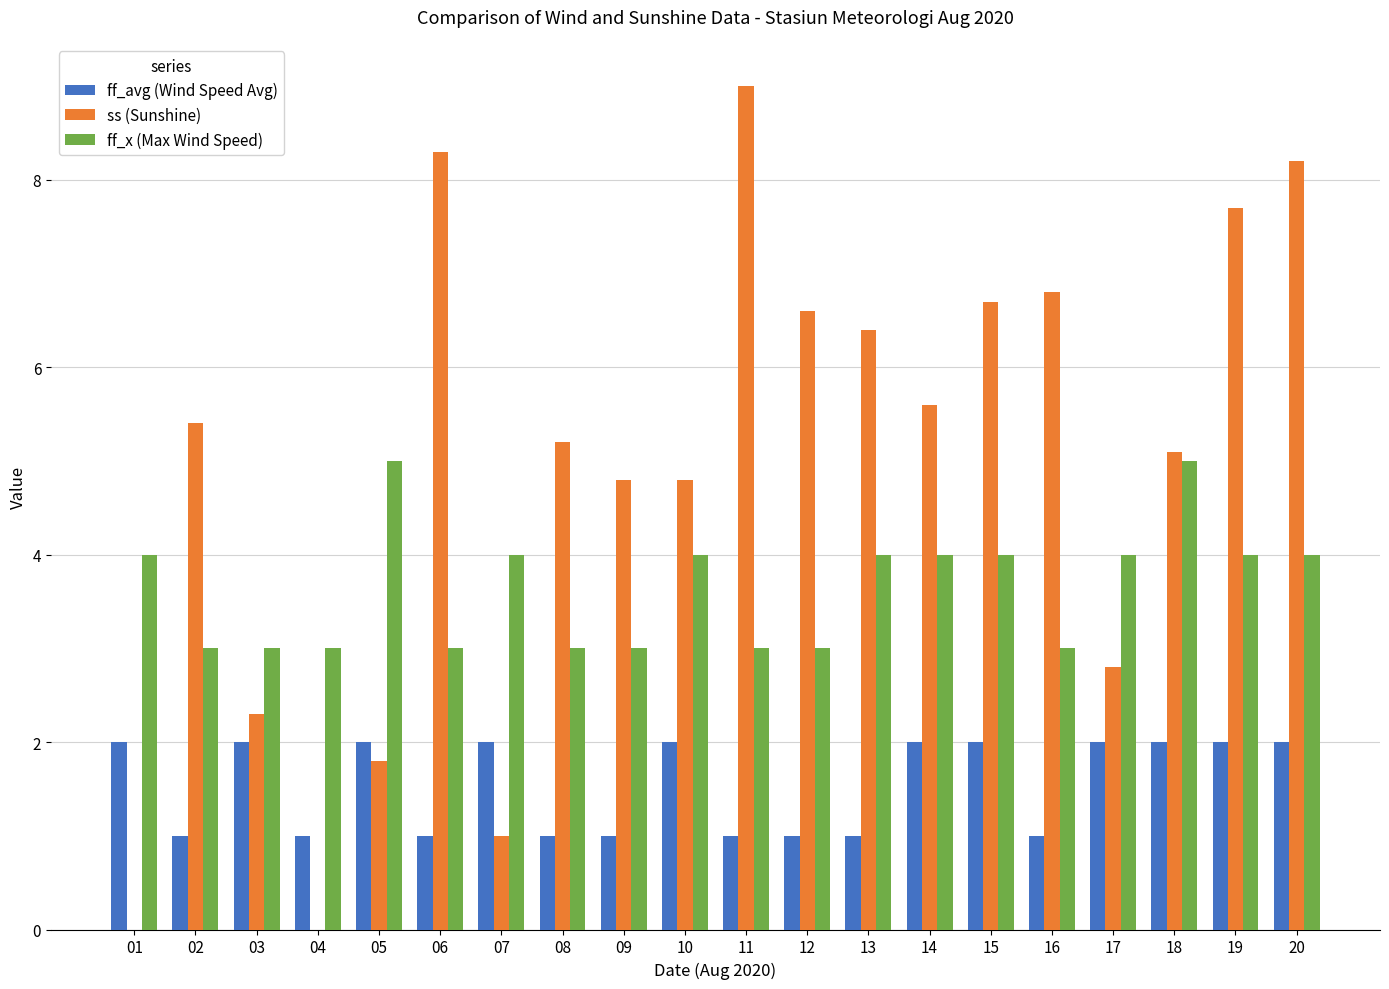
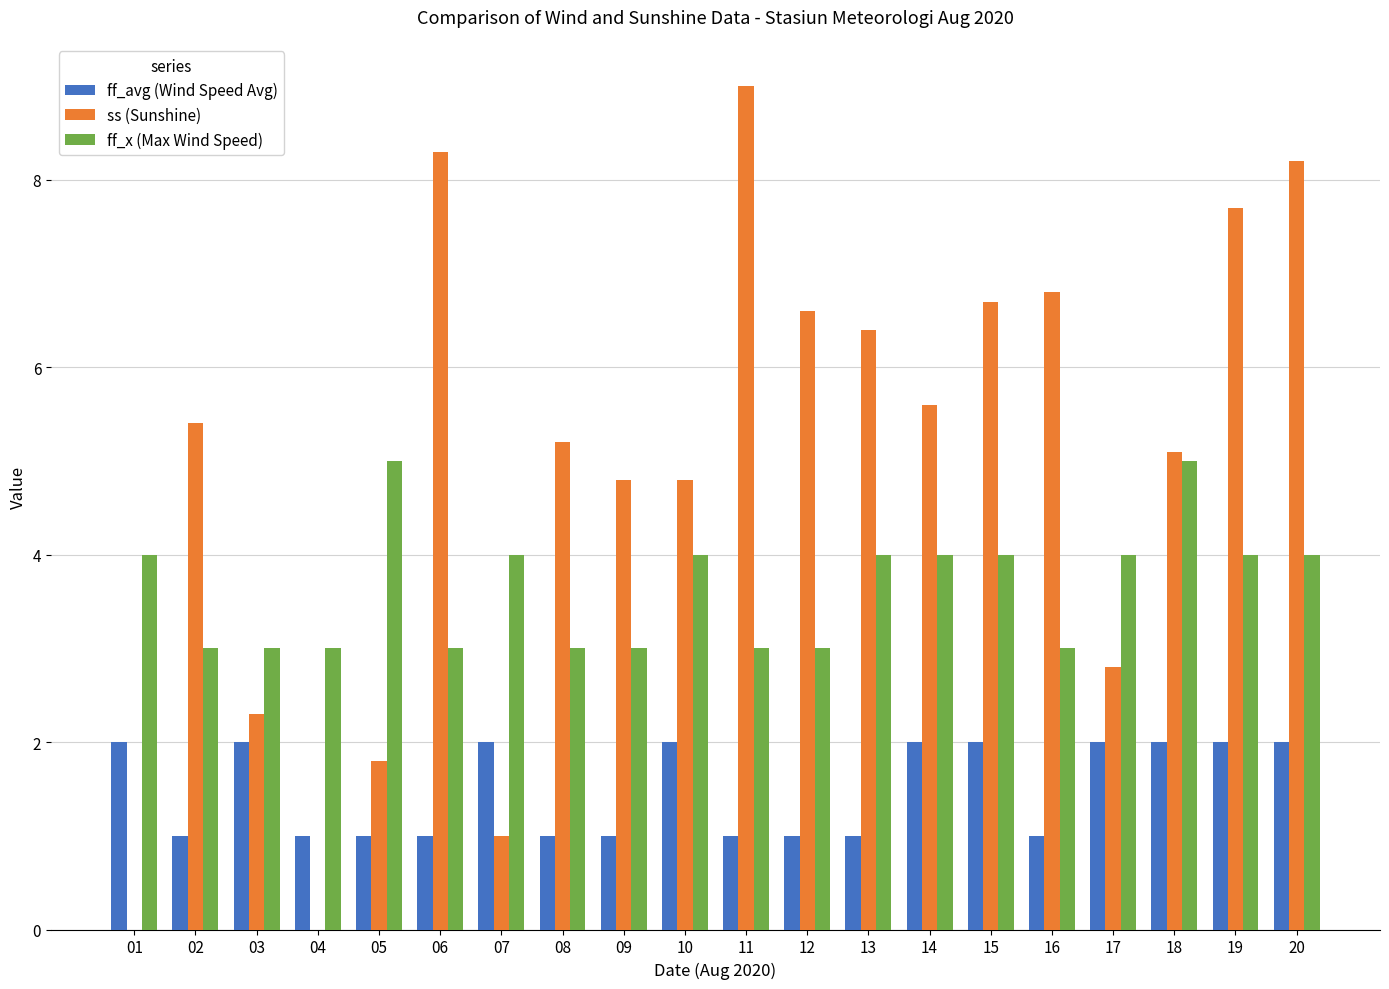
ff_avg (Wind Speed Avg), 05: 2 -> 1
